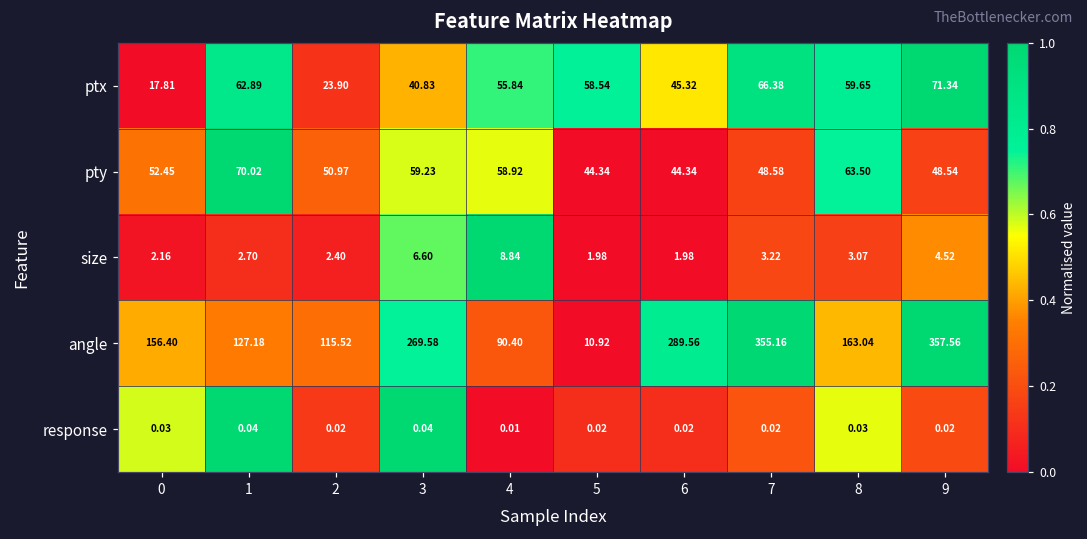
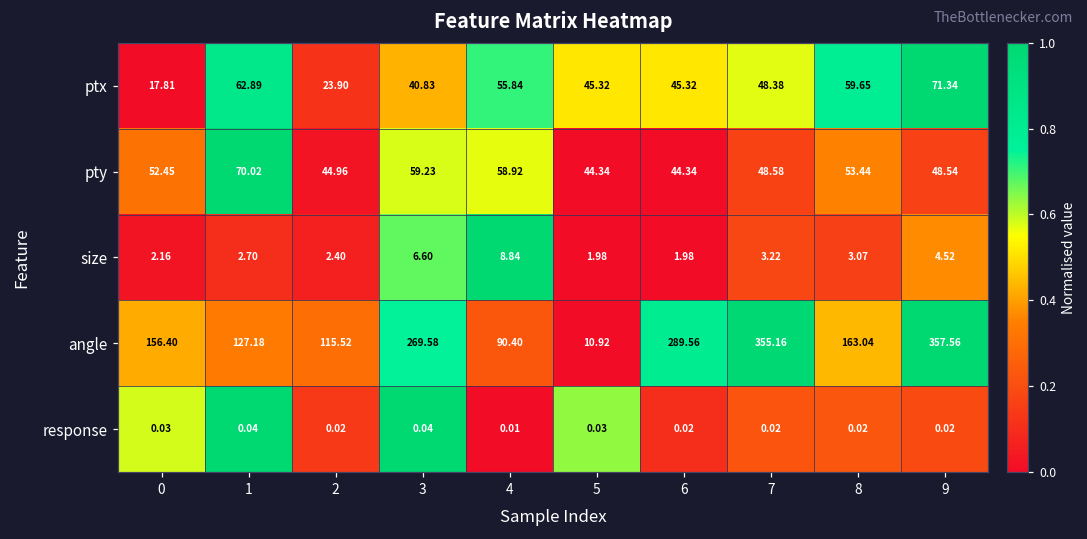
ptx, 5: 58.54 -> 45.32
ptx, 7: 66.38 -> 48.38
pty, 2: 50.97 -> 44.96
pty, 8: 63.50 -> 53.44
response, 5: 0.02 -> 0.03
response, 8: 0.03 -> 0.02
